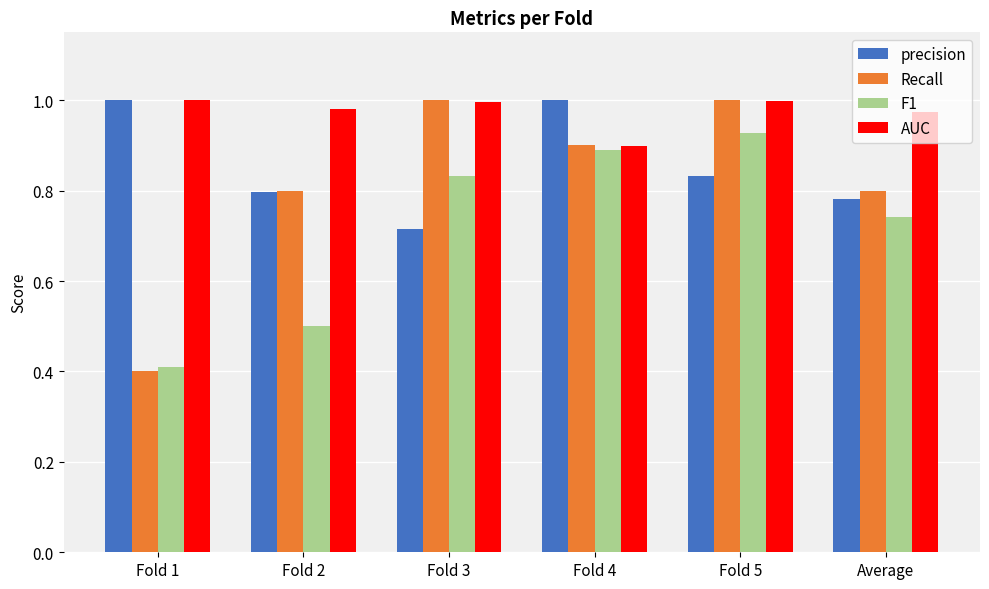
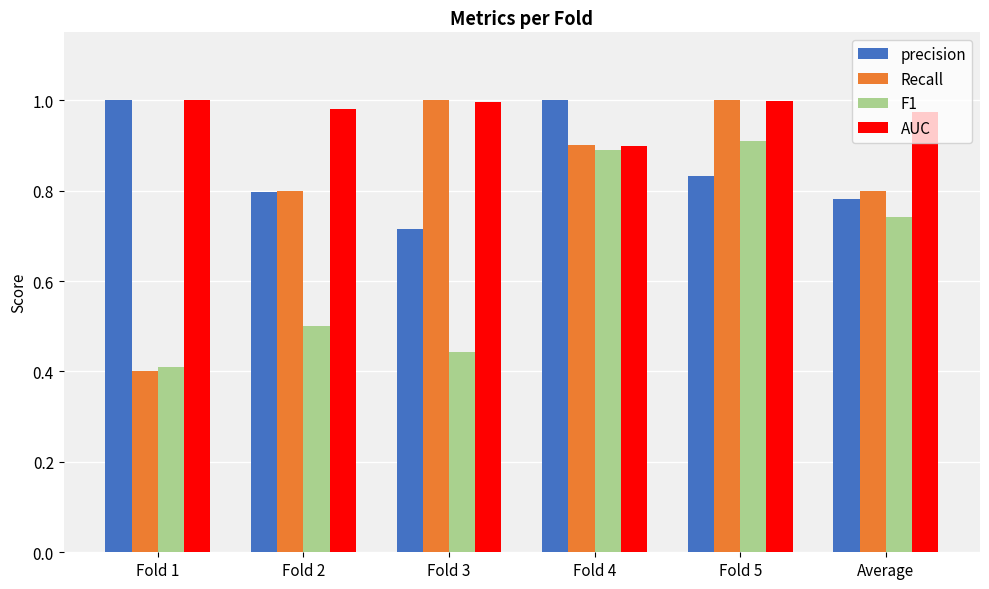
F1, Fold 3: 0.83 -> 0.44
F1, Fold 5: 0.93 -> 0.91
